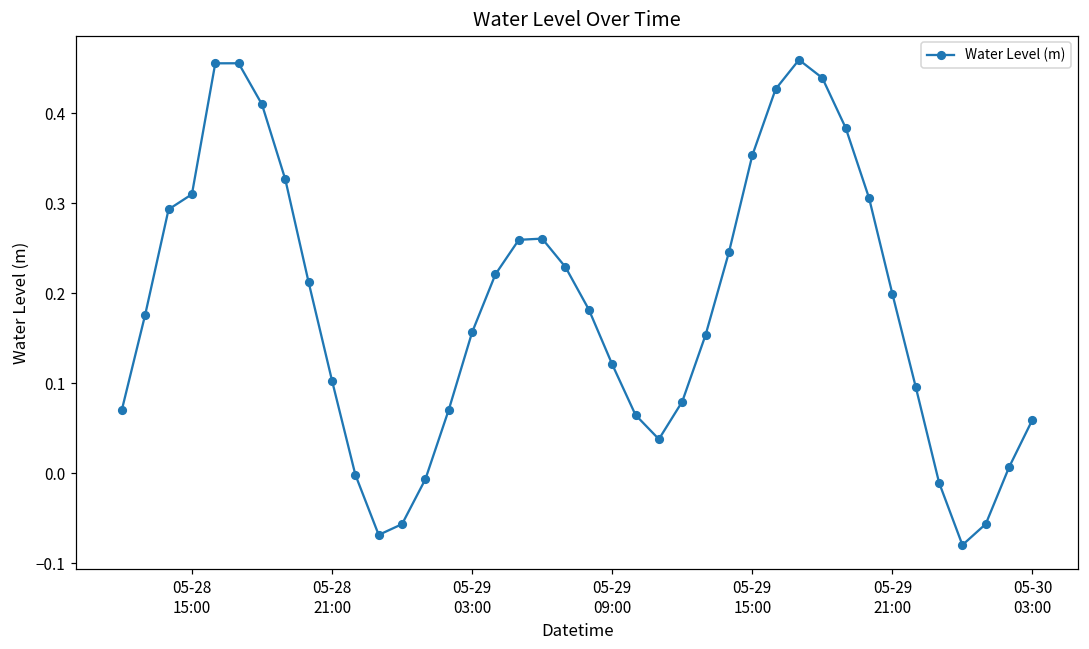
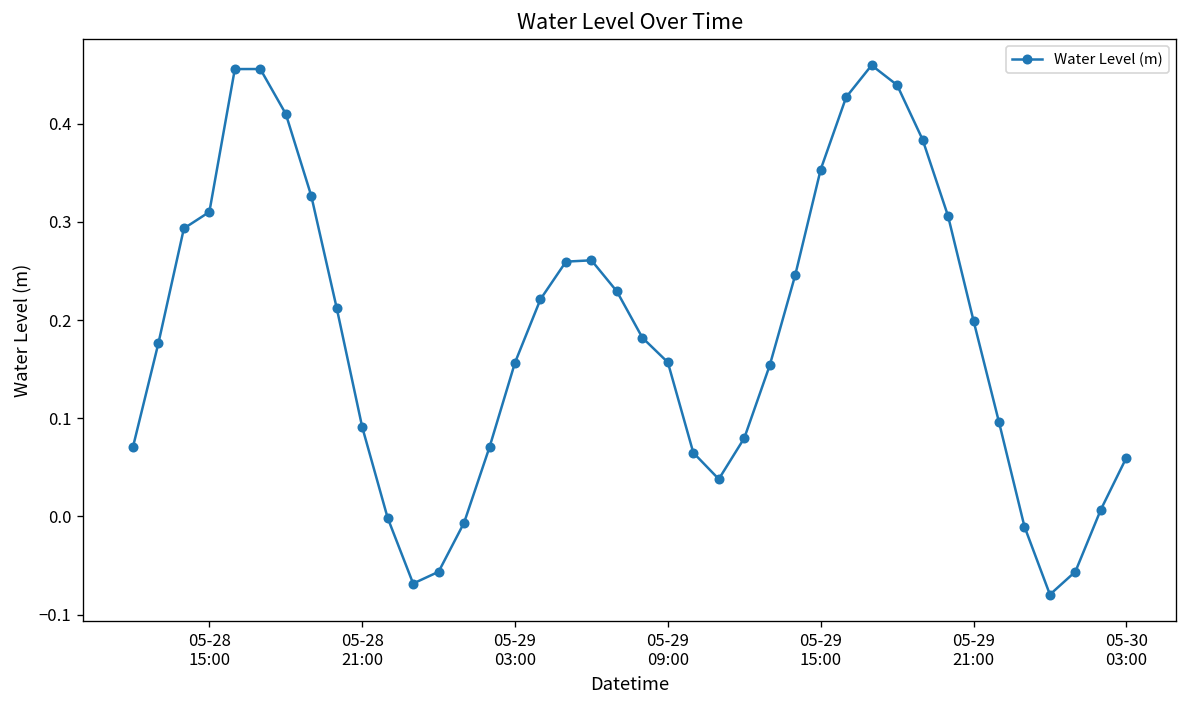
05-28 21:00: 0.10 -> 0.09
05-29 09:00: 0.12 -> 0.16
